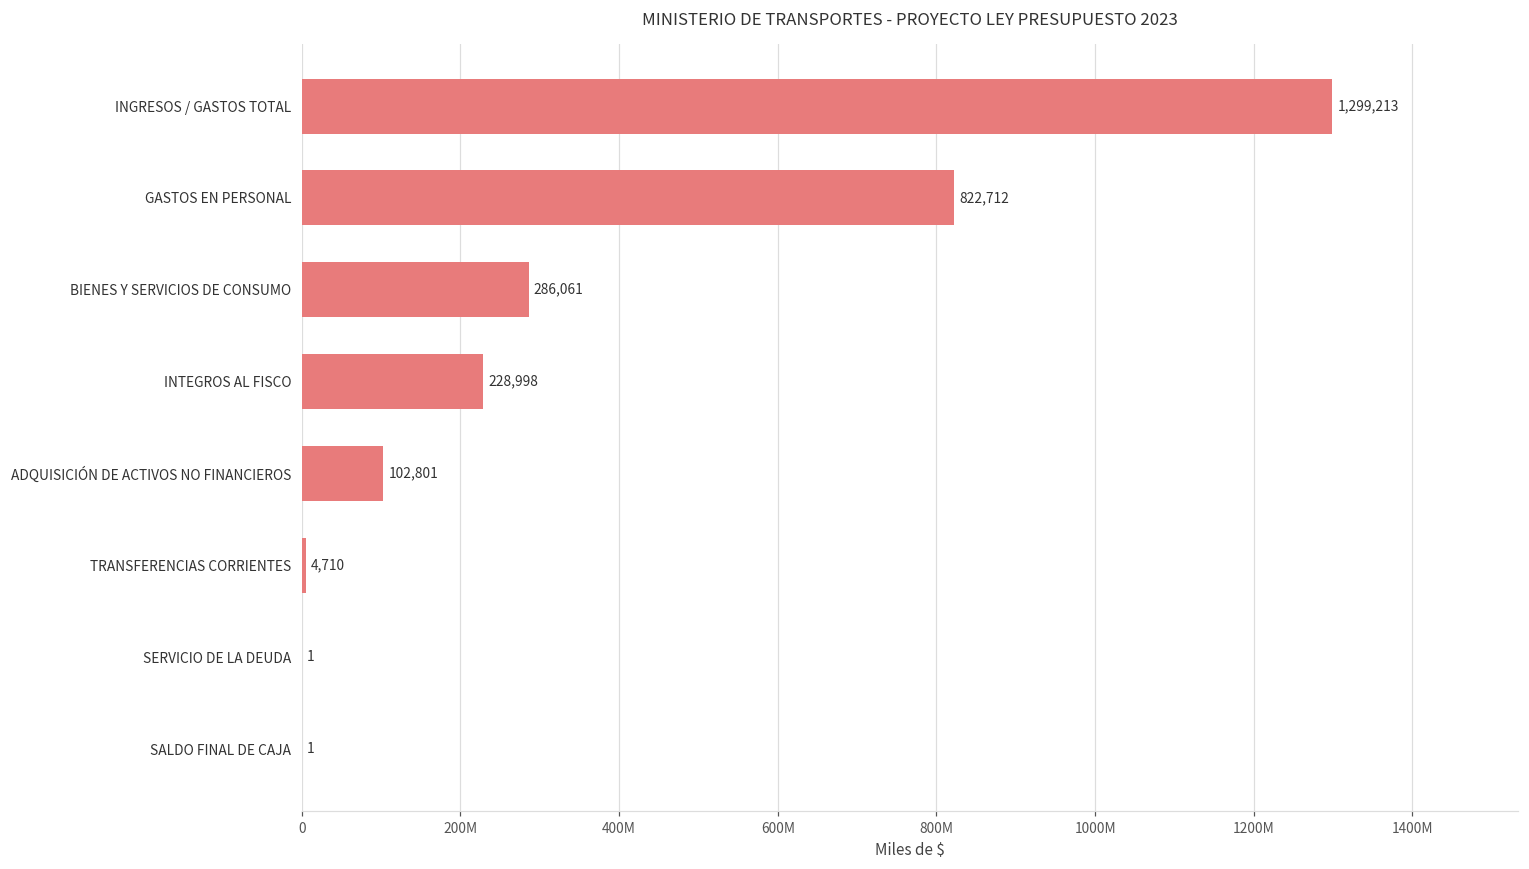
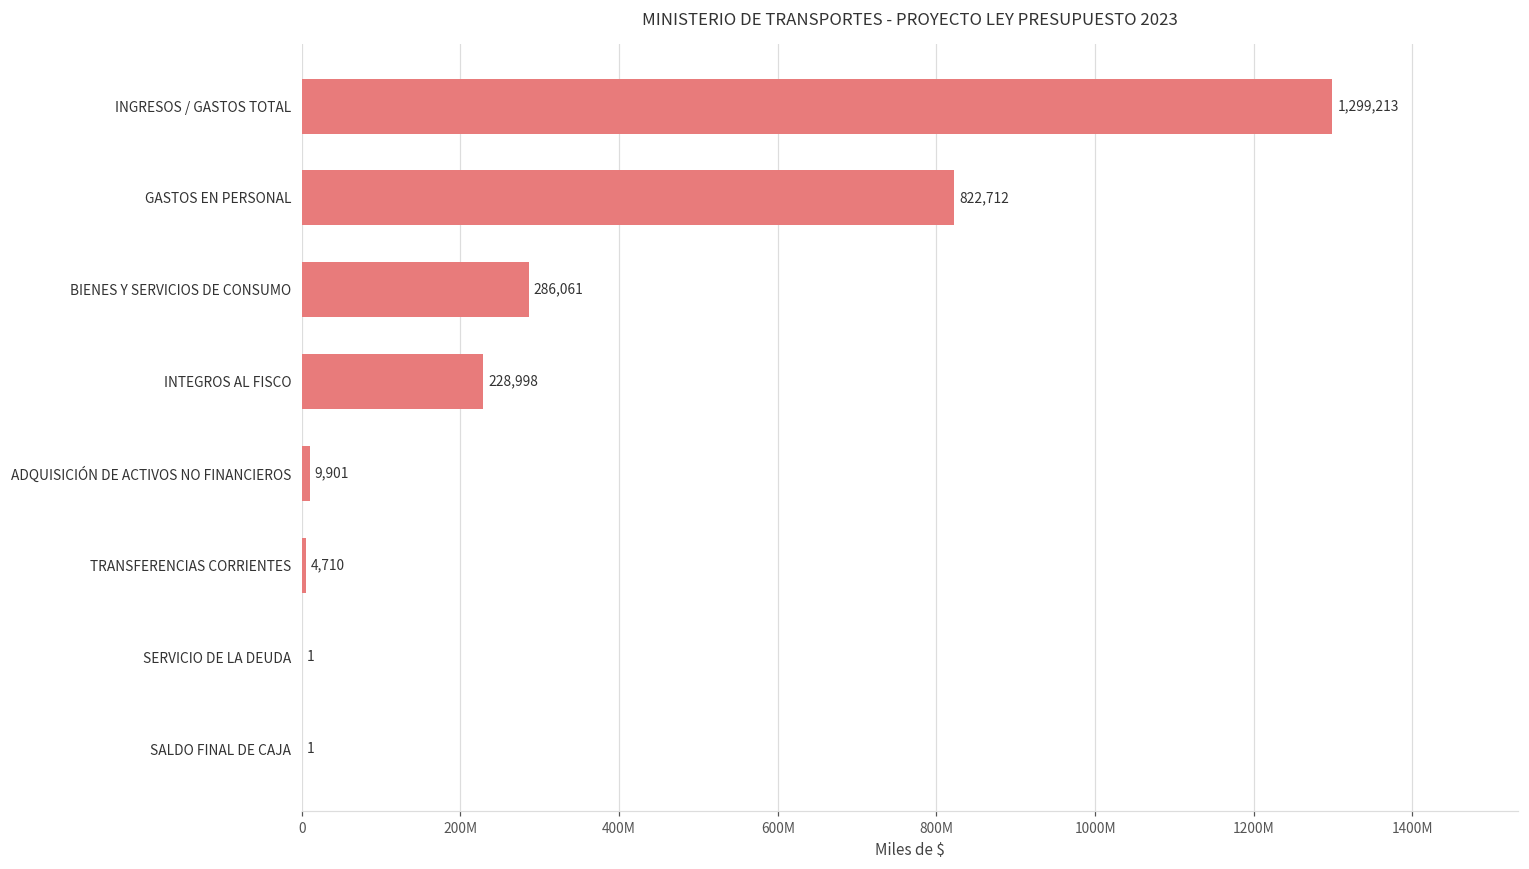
ADQUISICIÓN DE ACTIVOS NO FINANCIEROS: 102,801 -> 9,901
